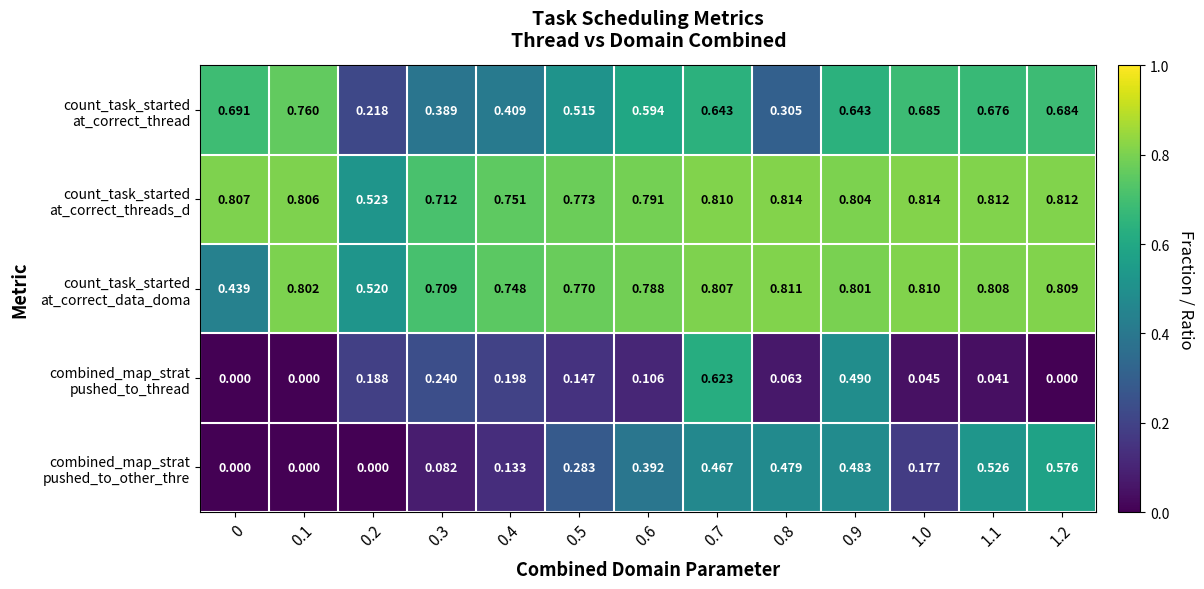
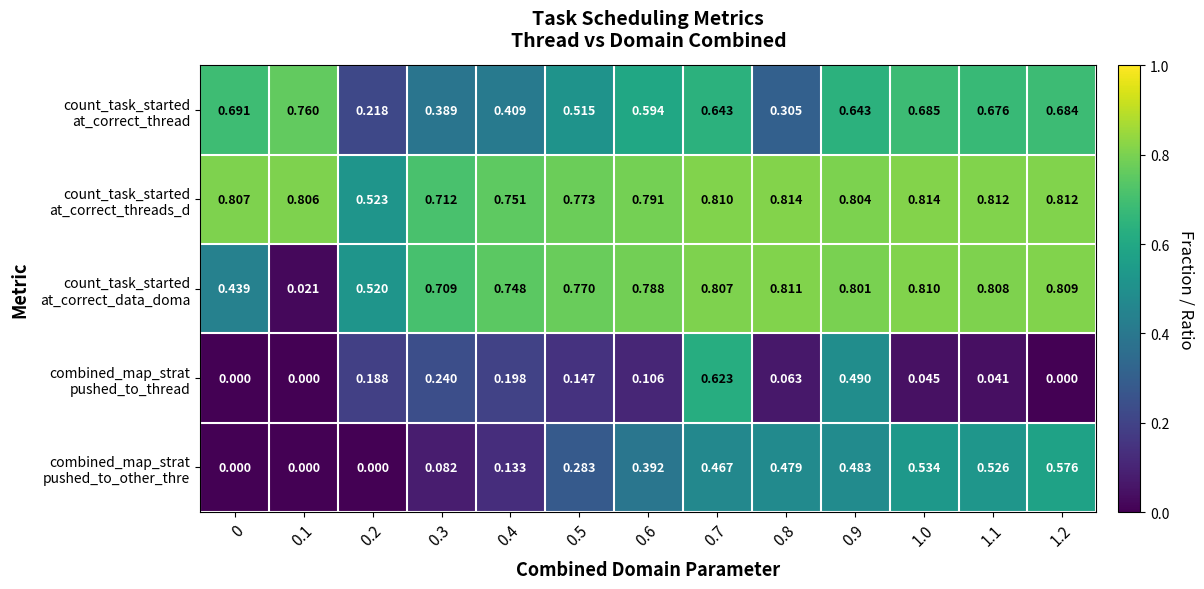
count_task_started at_correct_data_doma, 0.1: 0.802 -> 0.021
combined_map_strat pushed_to_other_thre, 1.0: 0.177 -> 0.534
